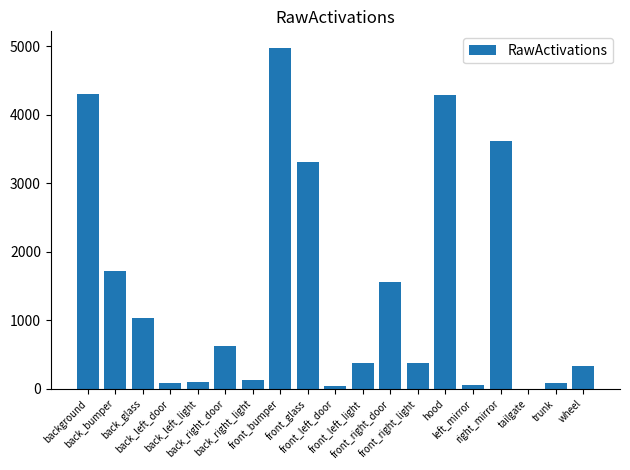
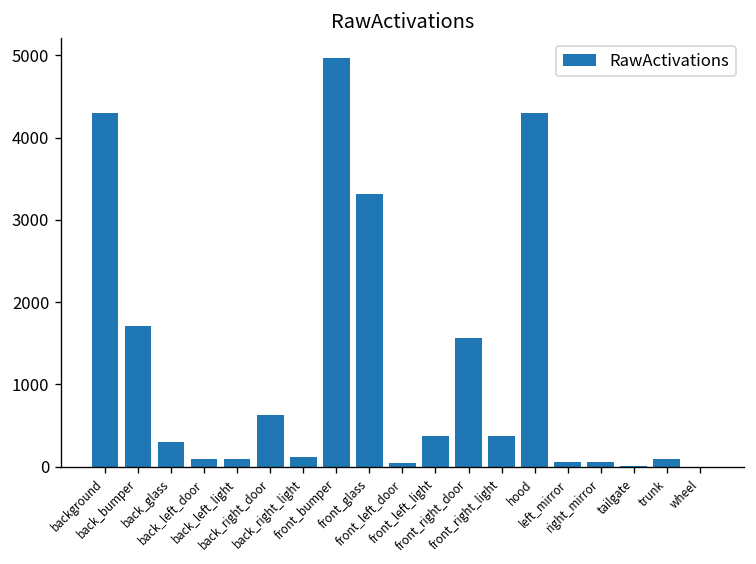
back_glass: 1000 -> 300
right_mirror: 3600 -> 100
wheel: 300 -> 0
